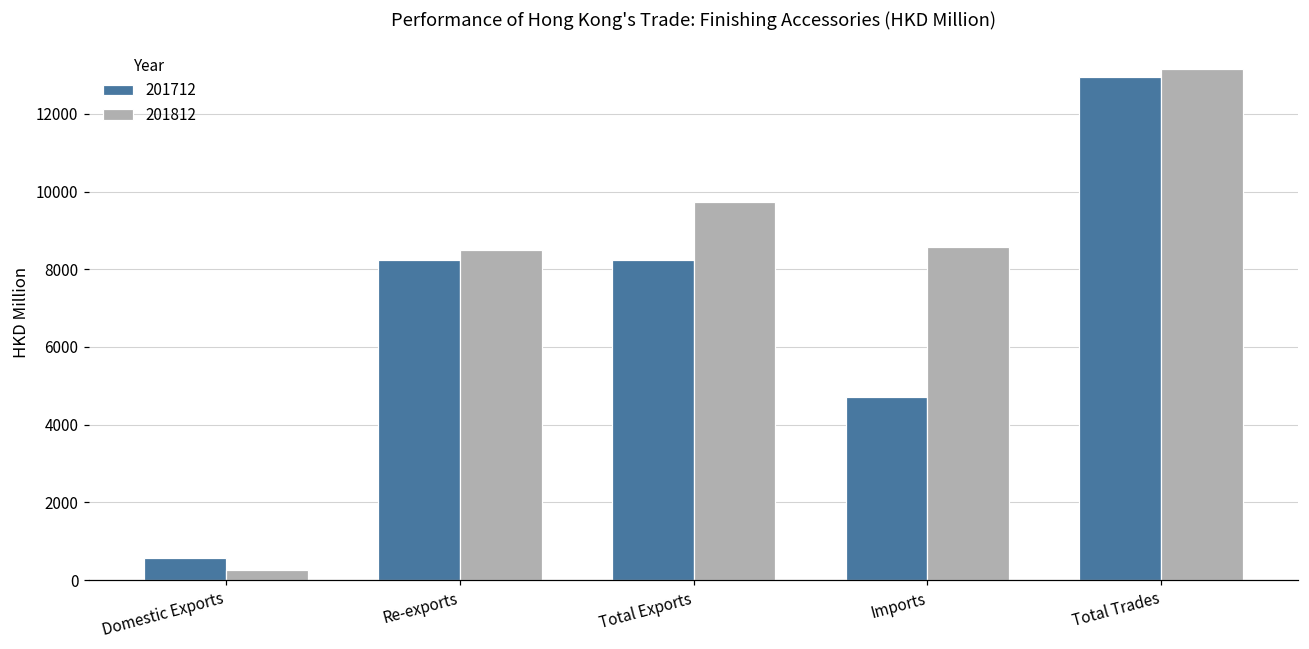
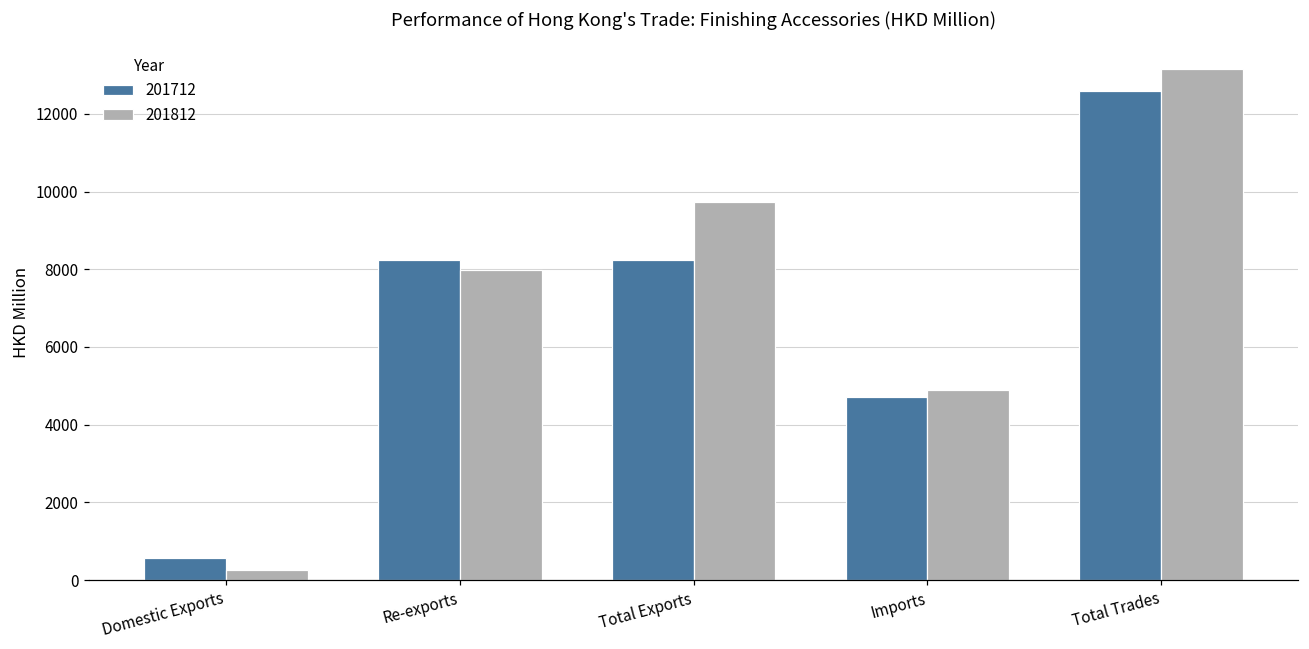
201812, Re-exports: 8500 -> 8000
201812, Imports: 8600 -> 4900
201712, Total Trades: 13000 -> 12600
